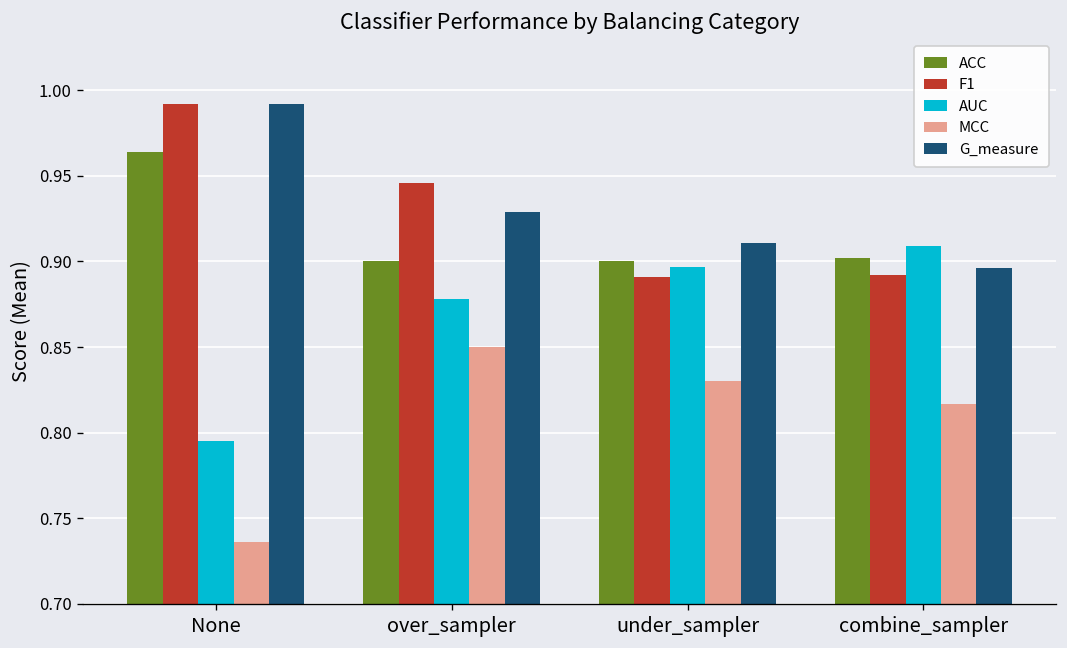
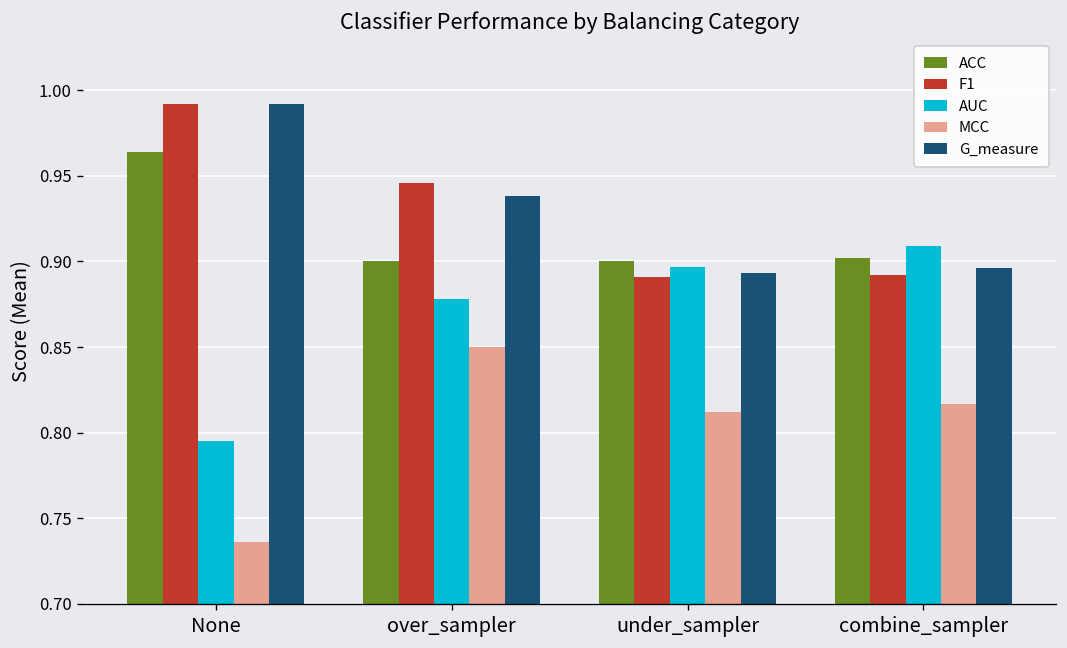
G_measure, over_sampler: 0.929 -> 0.938
MCC, under_sampler: 0.830 -> 0.812
G_measure, under_sampler: 0.911 -> 0.893
